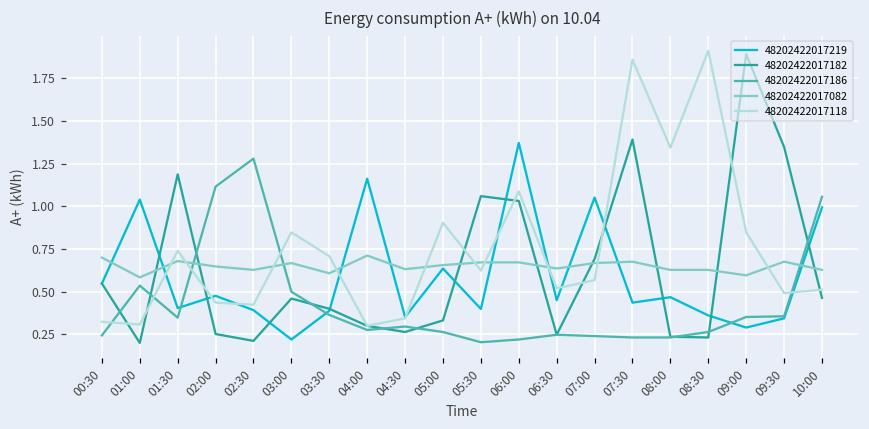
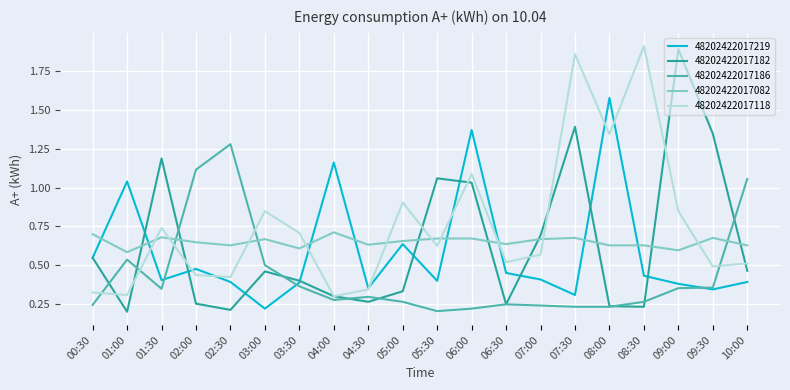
48202422017219, 07:00: 1.05 -> 0.41
48202422017219, 07:30: 0.44 -> 0.31
48202422017219, 08:00: 0.47 -> 1.58
48202422017219, 08:30: 0.36 -> 0.43
48202422017219, 09:00: 0.29 -> 0.38
48202422017219, 10:00: 0.99 -> 0.39
